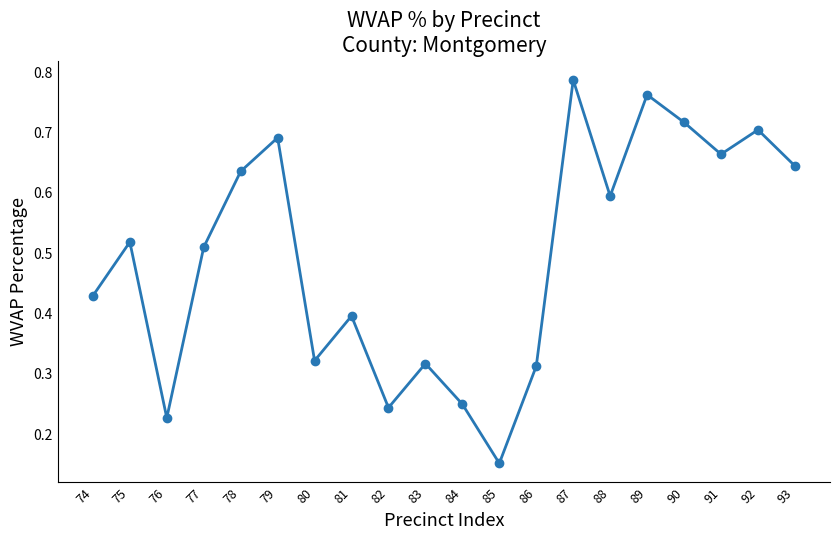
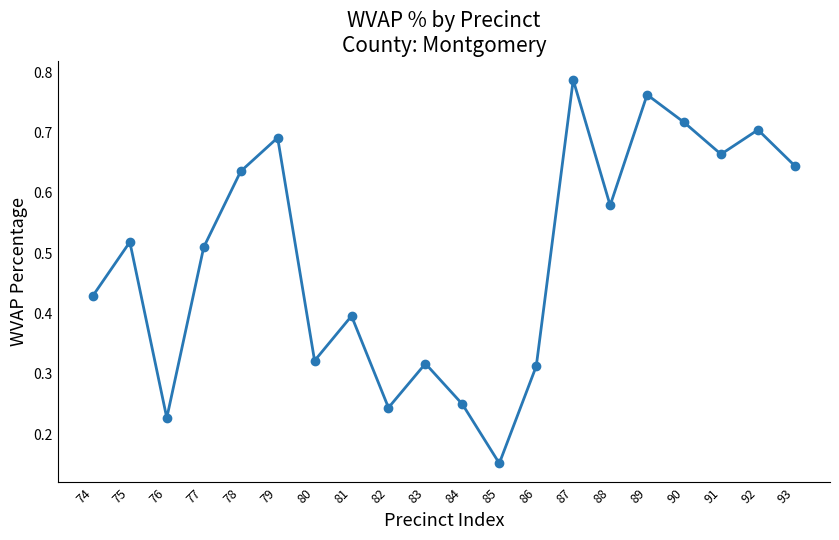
88: 0.59 -> 0.58
